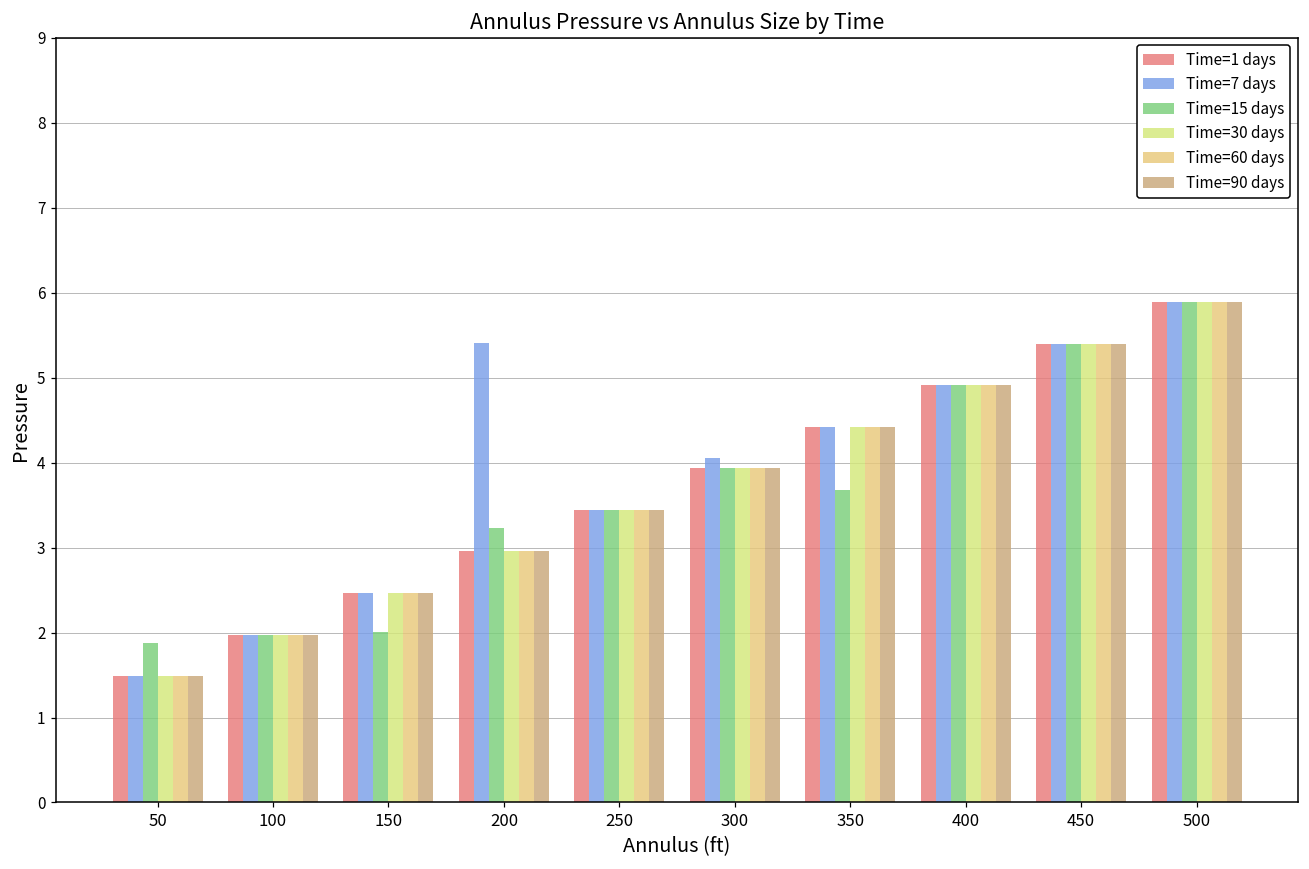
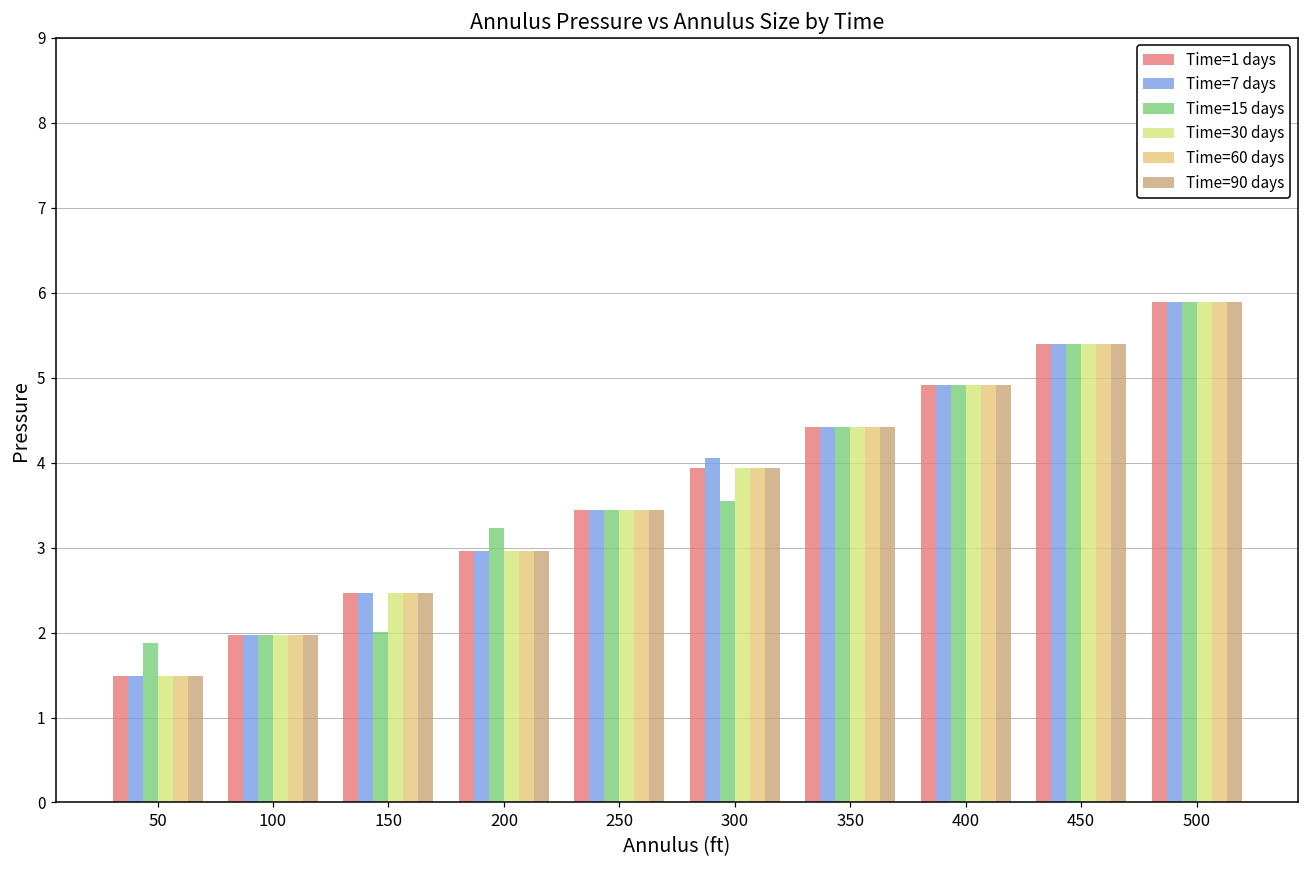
Time=7 days, 200: 5.4 -> 3.0
Time=15 days, 300: 3.9 -> 3.6
Time=15 days, 350: 3.7 -> 4.4
